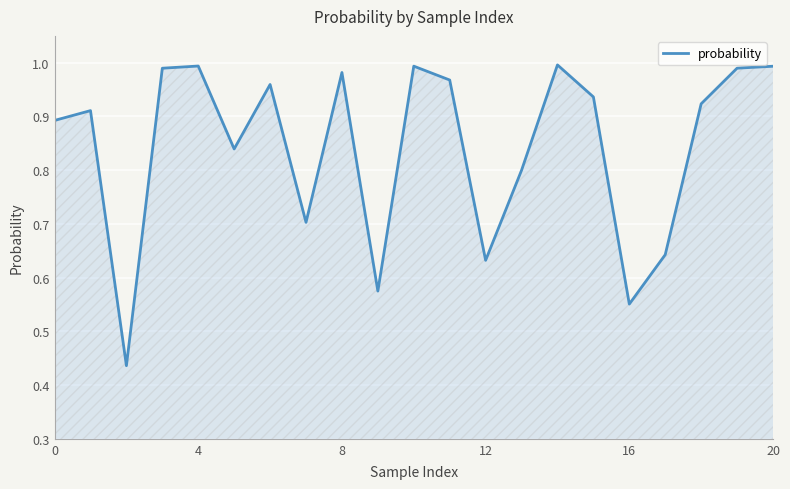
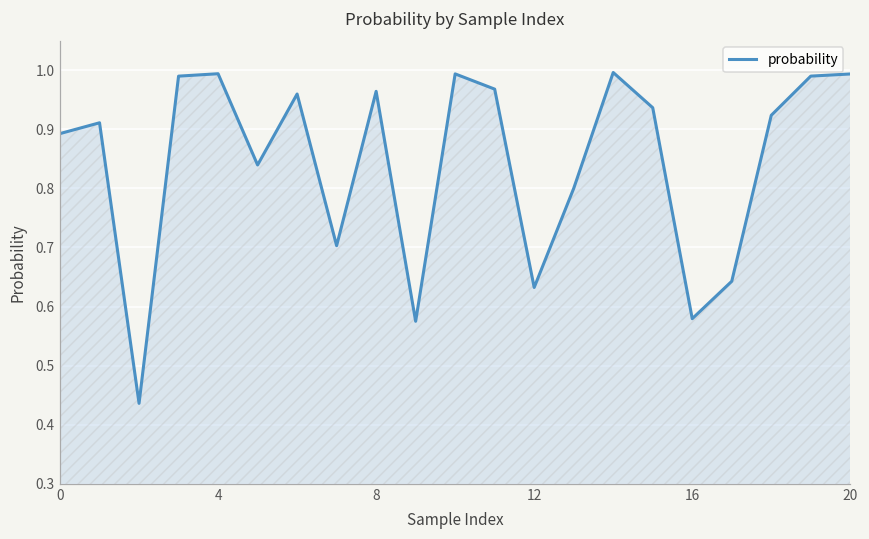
8: 0.98 -> 0.96
16: 0.55 -> 0.58
